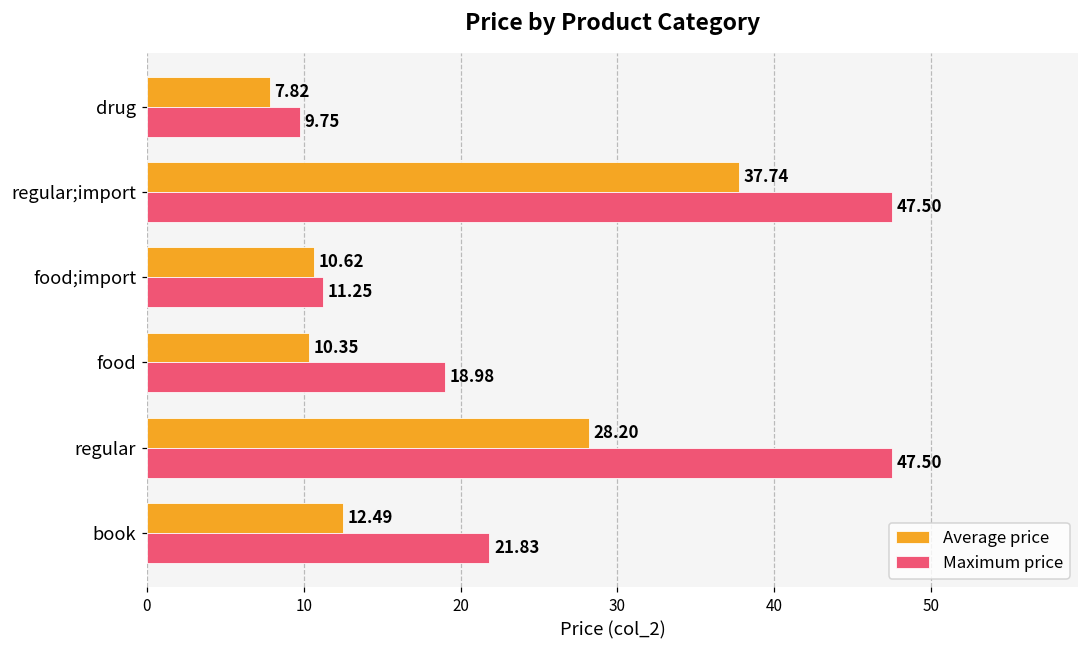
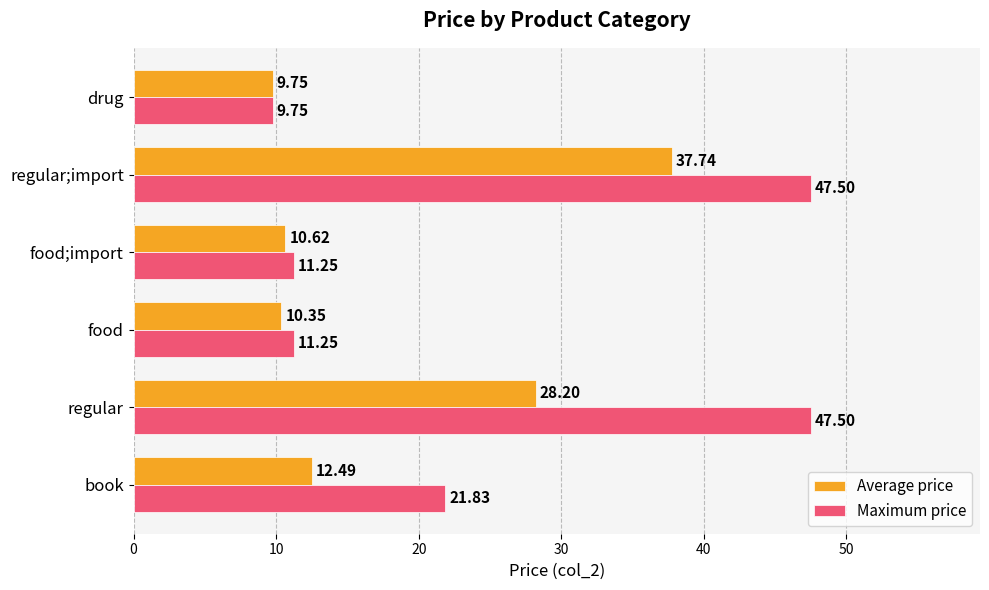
Average price, drug: 7.82 -> 9.75
Maximum price, food: 18.98 -> 11.25
